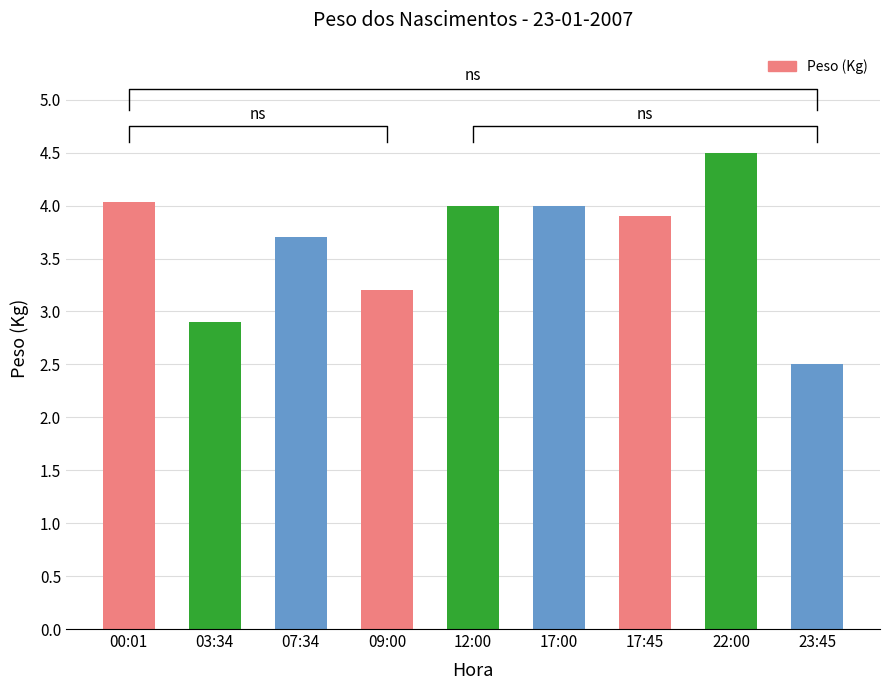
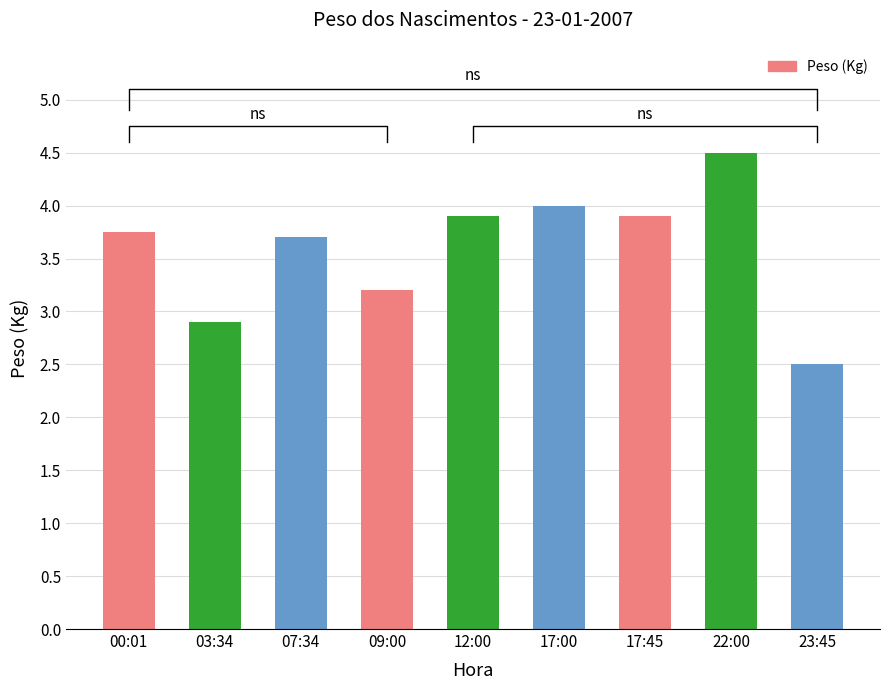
Peso (Kg), 00:01: 4.03 -> 3.75
Peso (Kg), 12:00: 4.0 -> 3.9
